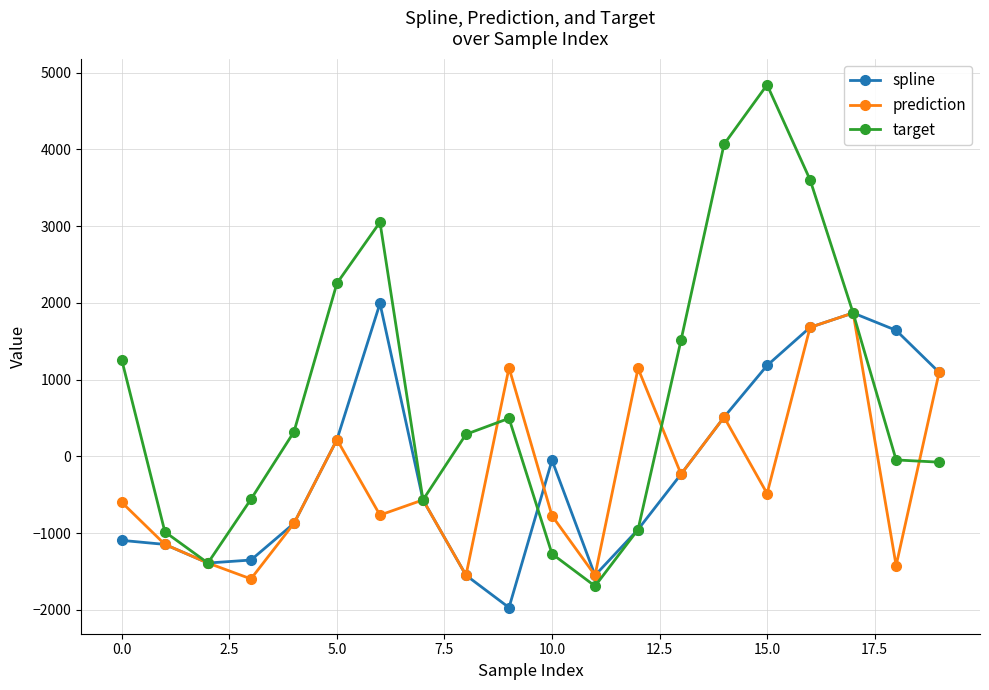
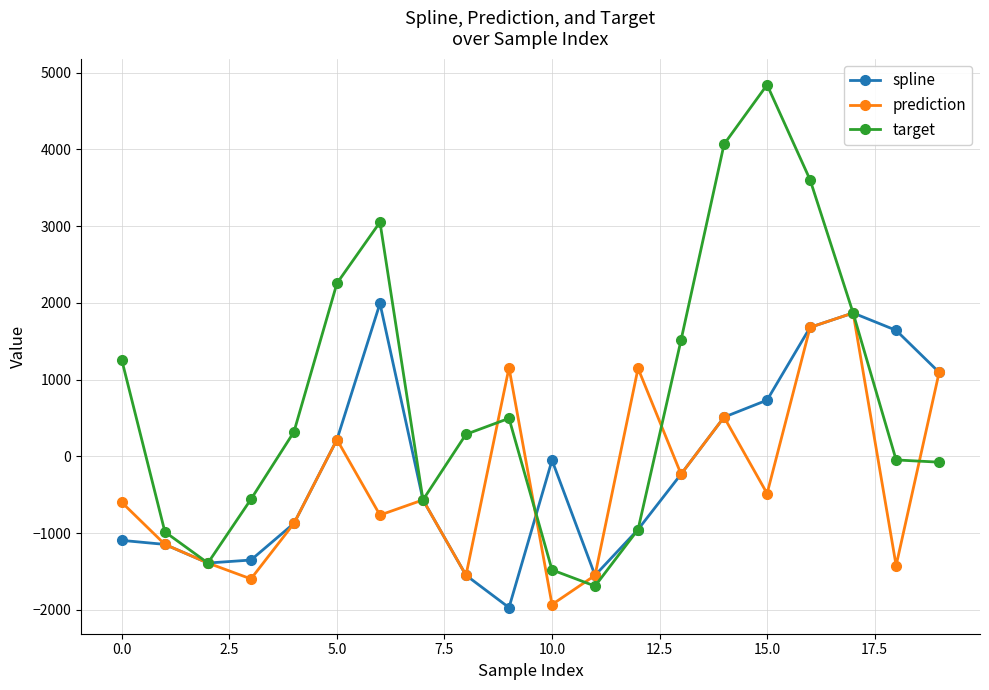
prediction, 10.0: -800 -> -1900
target, 10.0: -1300 -> -1500
spline, 15.0: 1200 -> 700
